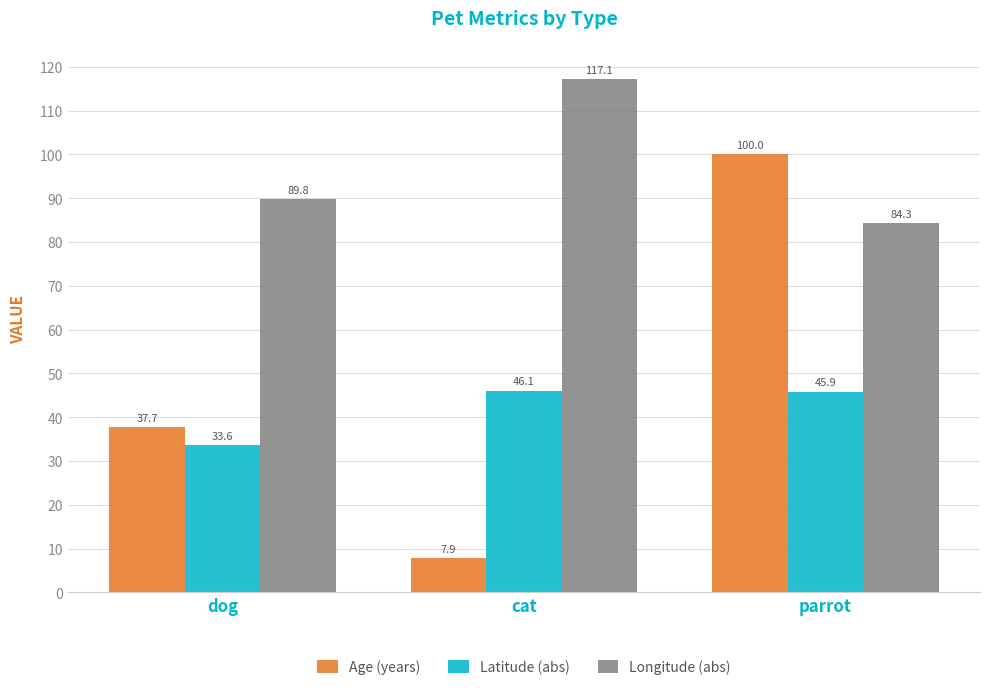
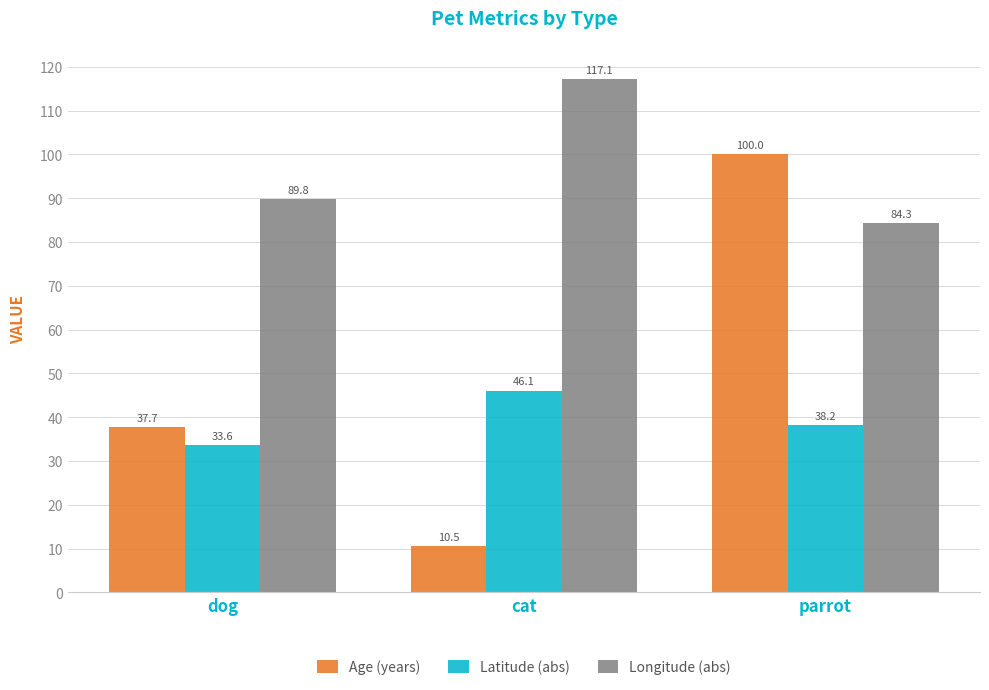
Age (years), cat: 7.9 -> 10.5
Latitude (abs), parrot: 45.9 -> 38.2
